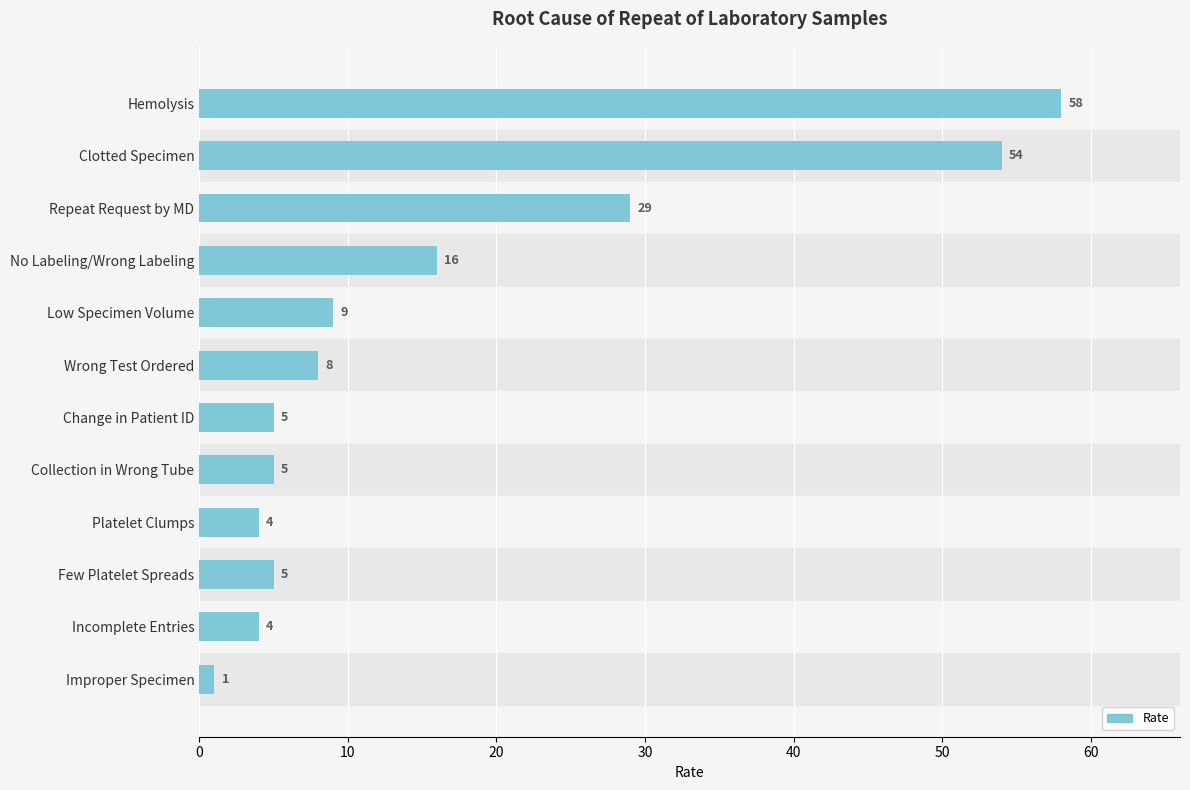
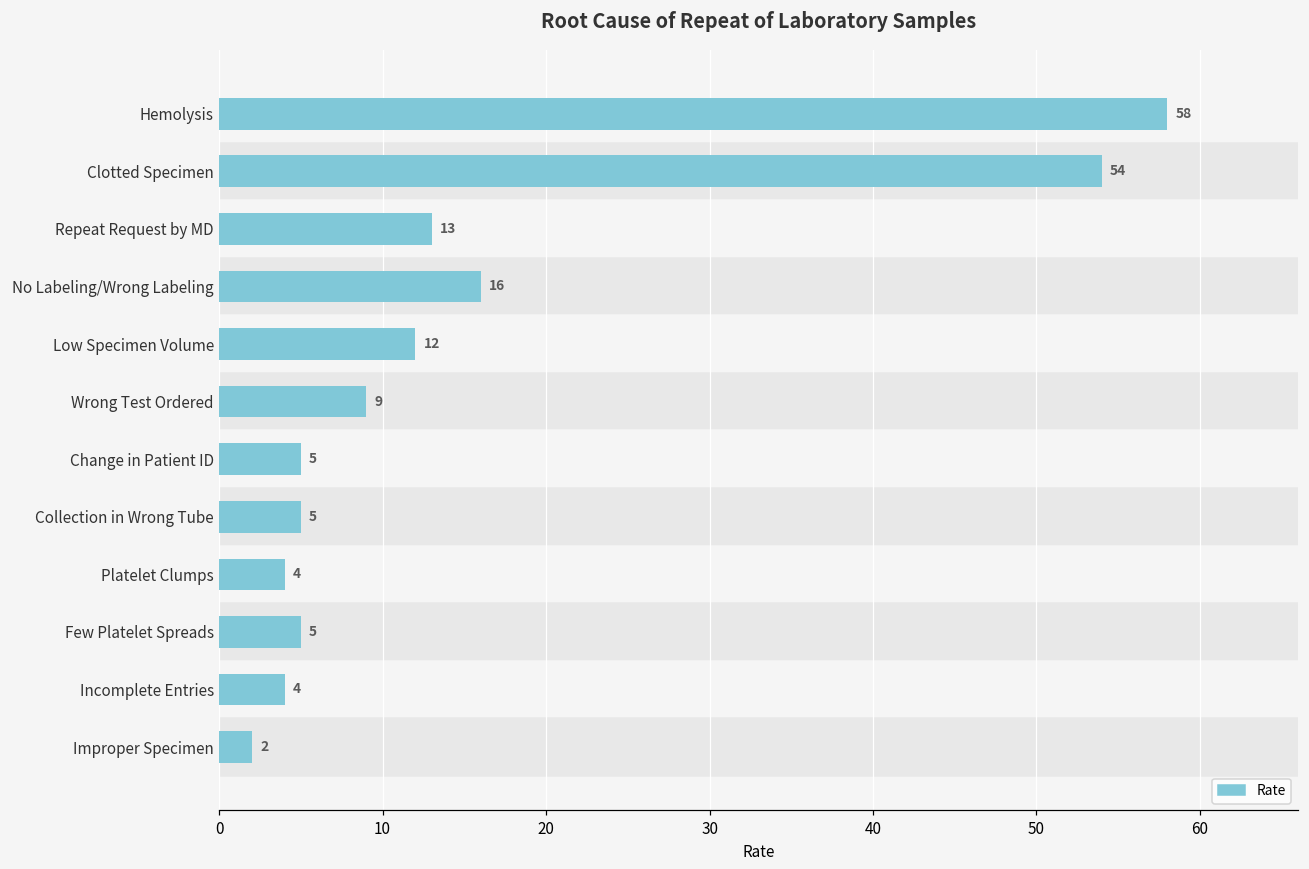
Repeat Request by MD: 29 -> 13
Low Specimen Volume: 9 -> 12
Wrong Test Ordered: 8 -> 9
Improper Specimen: 1 -> 2
